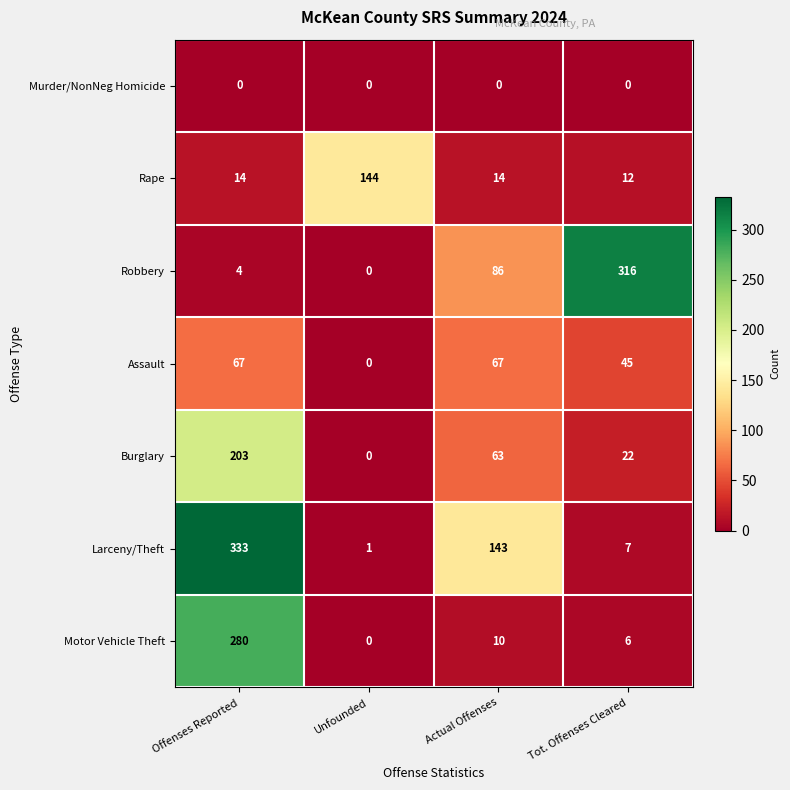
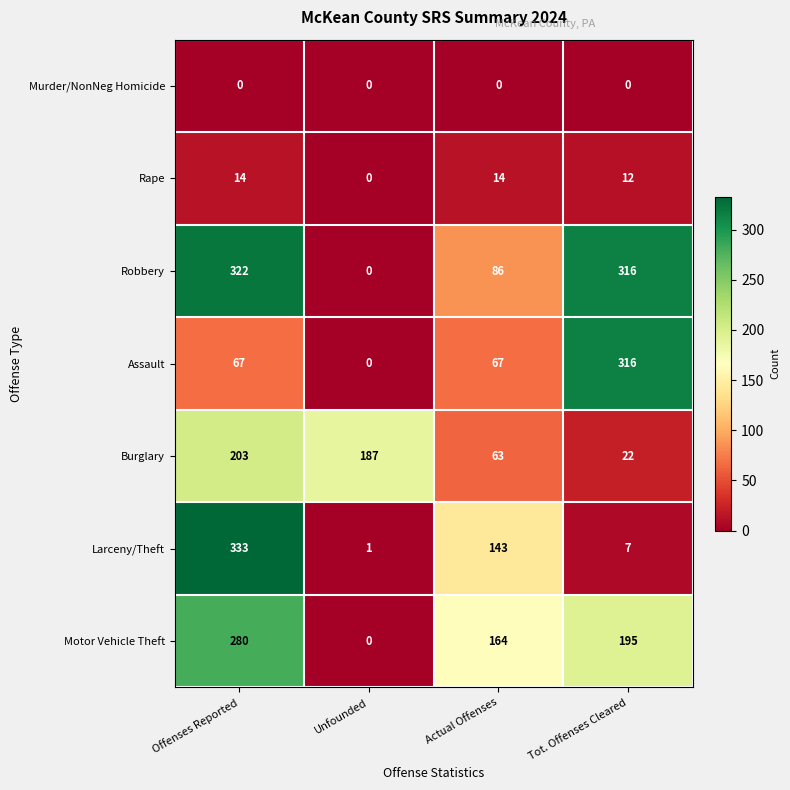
Rape, Unfounded: 144 -> 0
Robbery, Offenses Reported: 4 -> 322
Assault, Tot. Offenses Cleared: 45 -> 316
Burglary, Unfounded: 0 -> 187
Motor Vehicle Theft, Actual Offenses: 10 -> 164
Motor Vehicle Theft, Tot. Offenses Cleared: 6 -> 195
